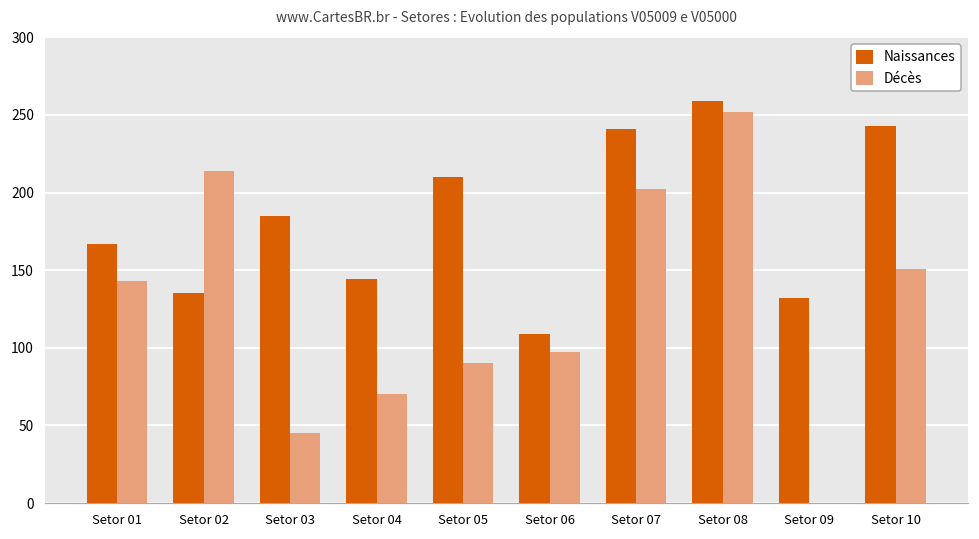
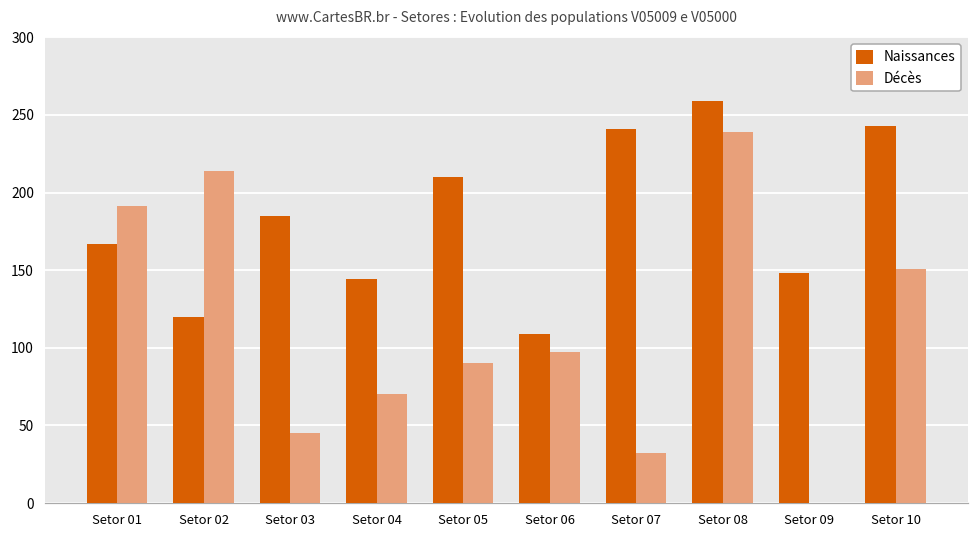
Décès, Setor 01: 143 -> 191
Naissances, Setor 02: 135 -> 120
Décès, Setor 07: 202 -> 32
Décès, Setor 08: 252 -> 239
Naissances, Setor 09: 132 -> 148
